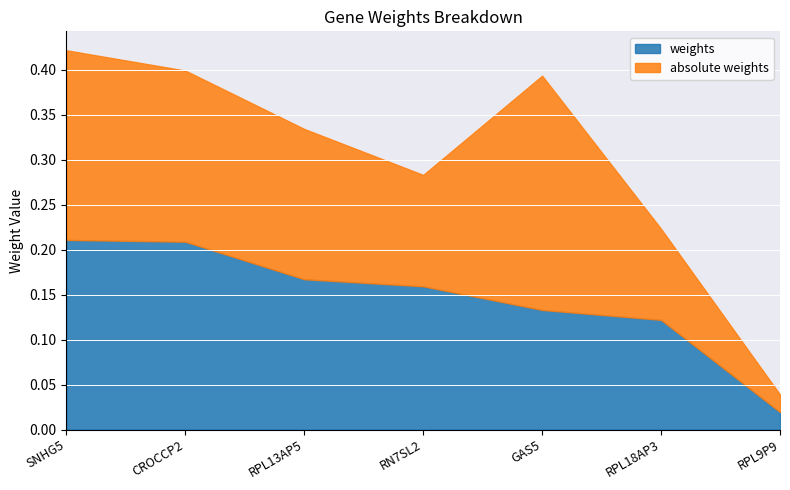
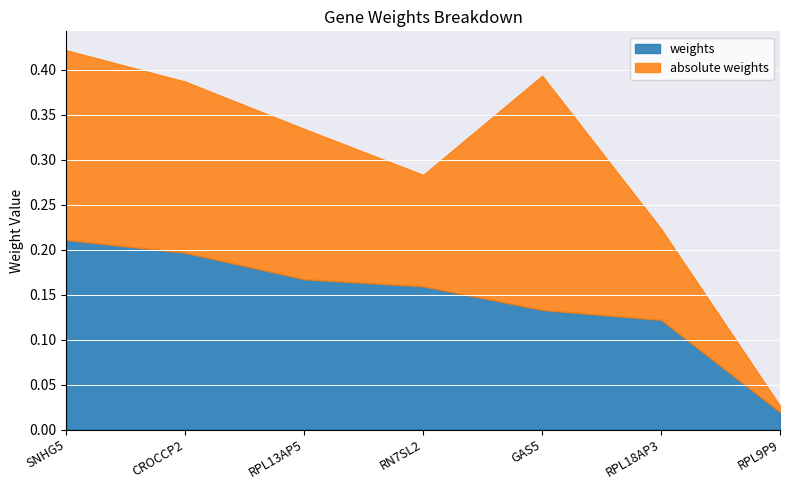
weights, CROCCP2: 0.21 -> 0.20
absolute weights, RPL9P9: 0.02 -> 0.01
